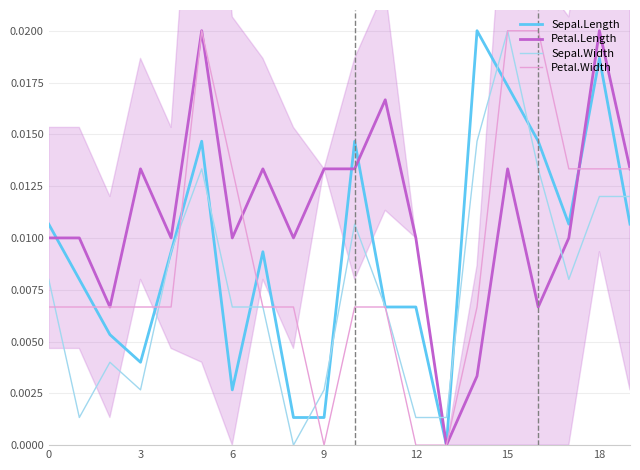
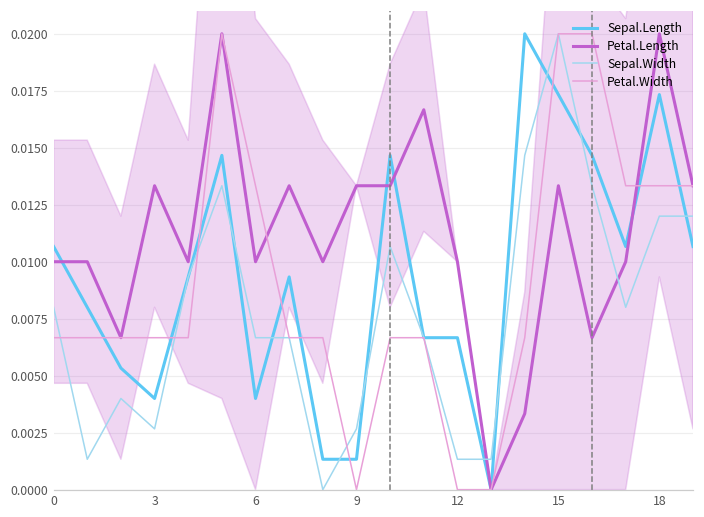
Sepal.Length, 6: 0.0027 -> 0.0040
Sepal.Length, 18: 0.0187 -> 0.0173
